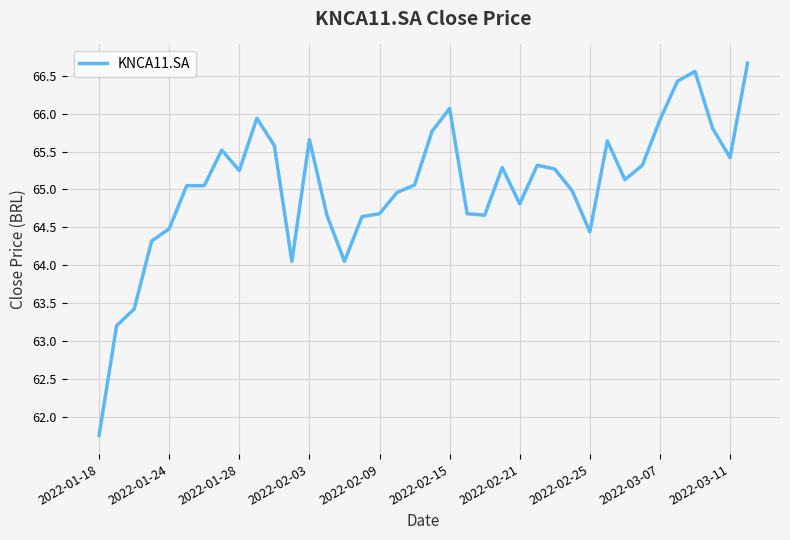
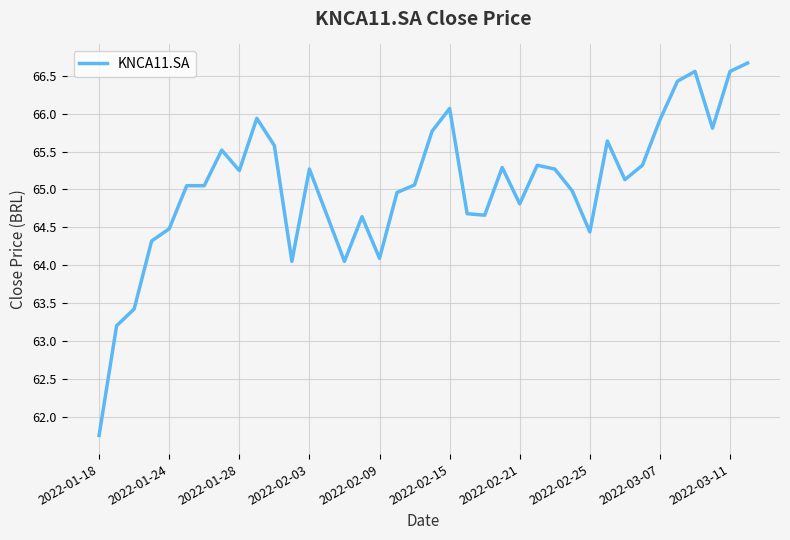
2022-02-03: 65.7 -> 65.3
2022-02-09: 64.7 -> 64.1
2022-03-11: 65.4 -> 66.6
